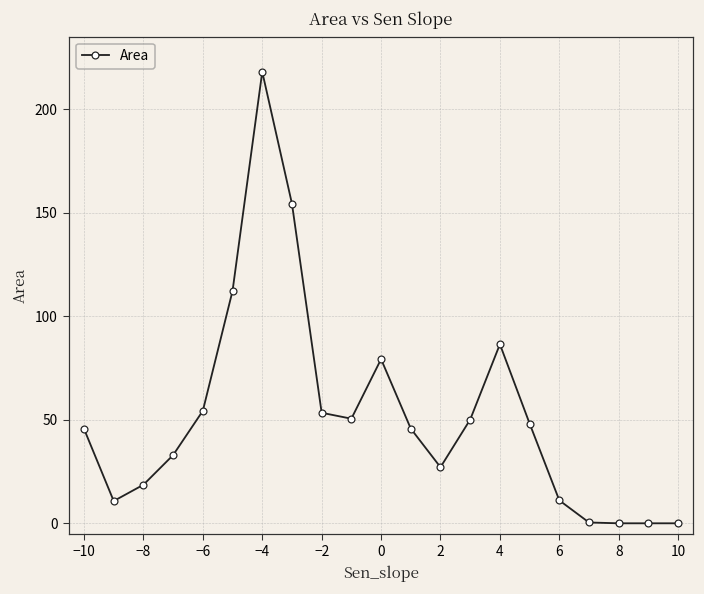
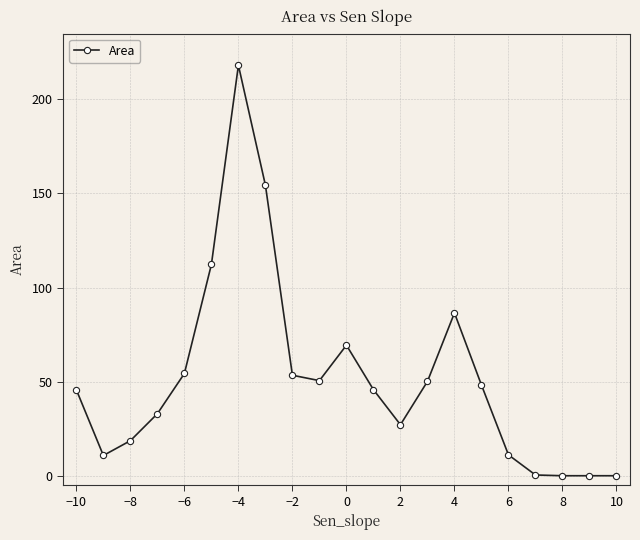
0: 79 -> 69
